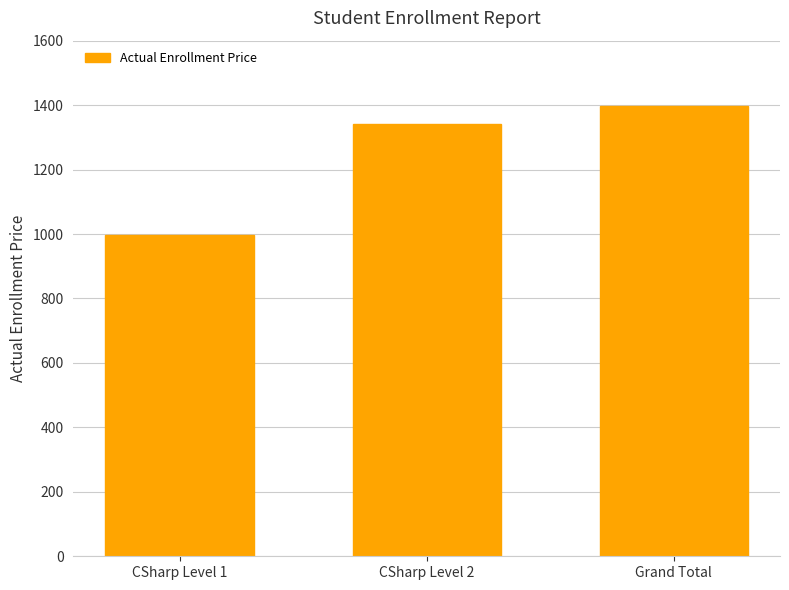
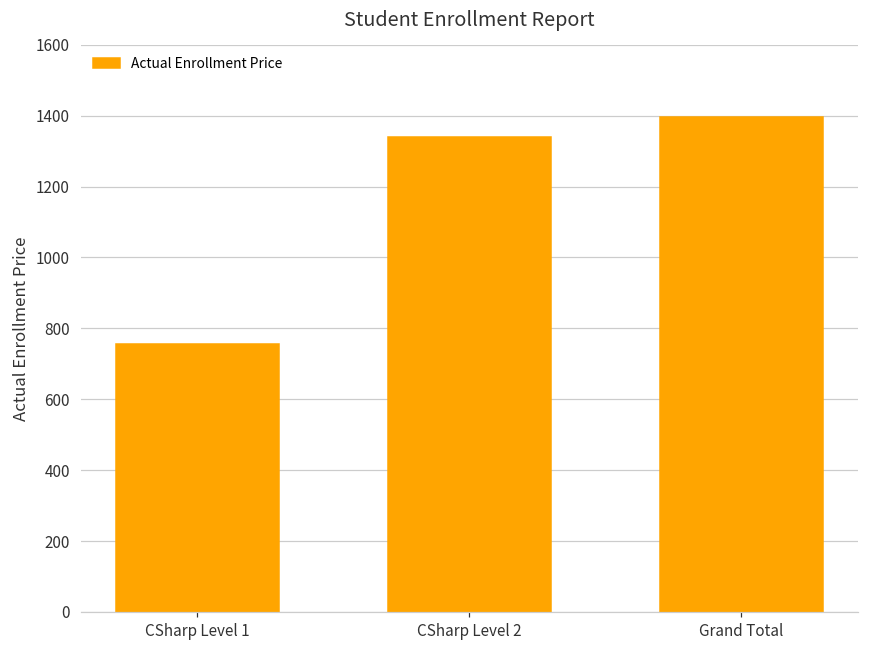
CSharp Level 1: 1000 -> 760
